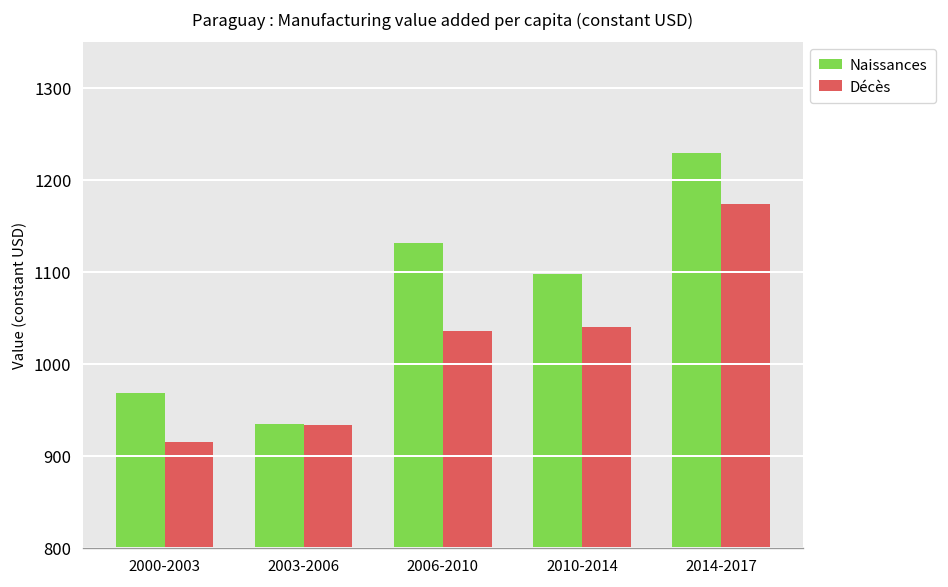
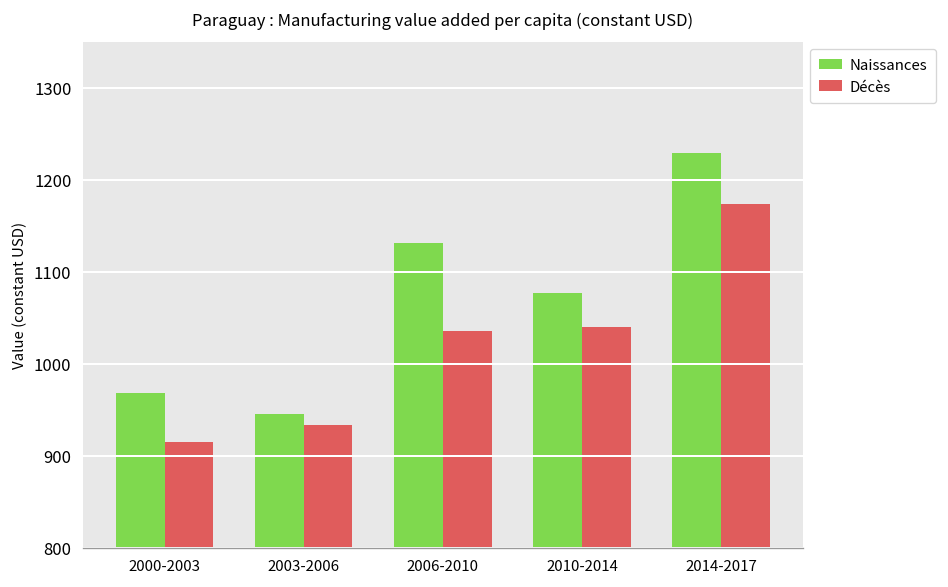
Naissances, 2003-2006: 930 -> 950
Naissances, 2010-2014: 1100 -> 1080
